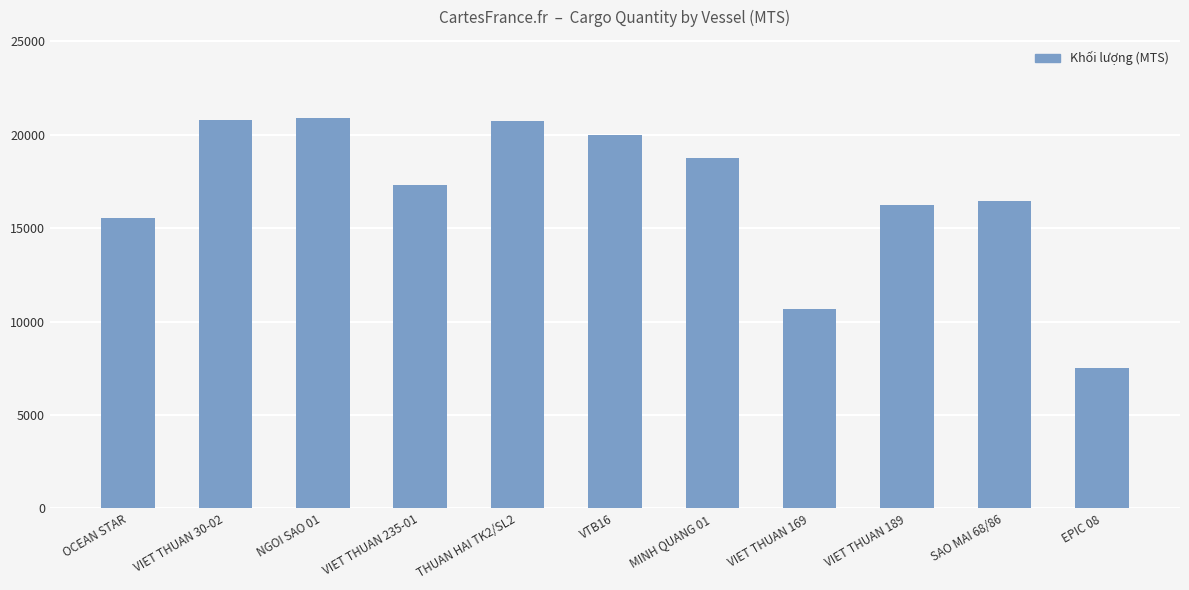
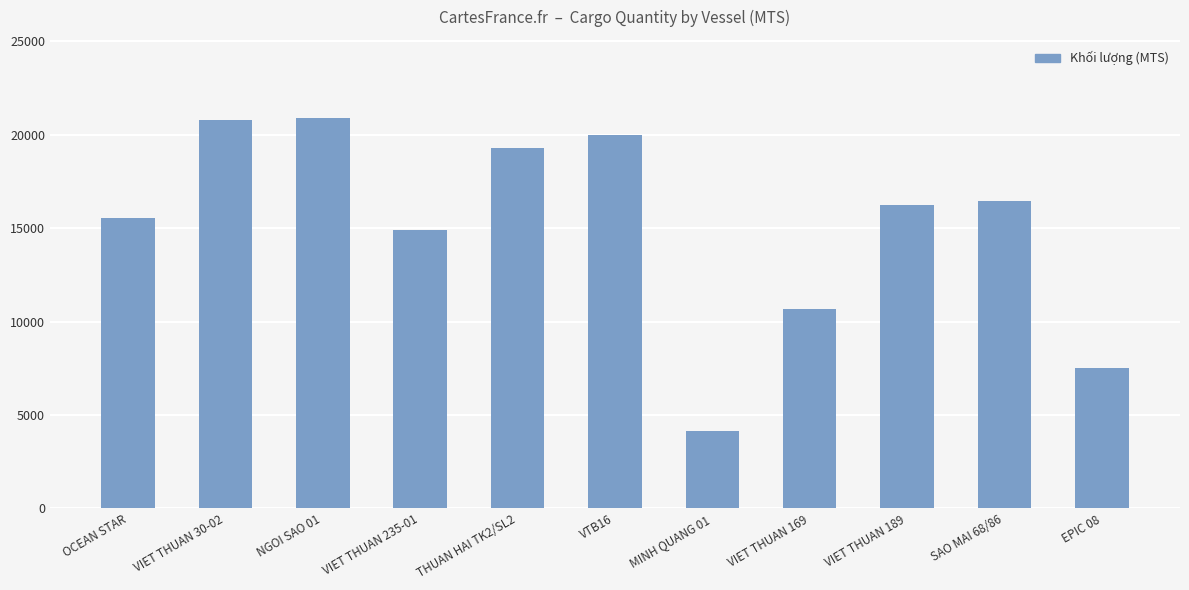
VIET THUAN 235-01: 17300 -> 14900
THUAN HAI TK2/SL2: 20700 -> 19300
MINH QUANG 01: 18700 -> 4200
